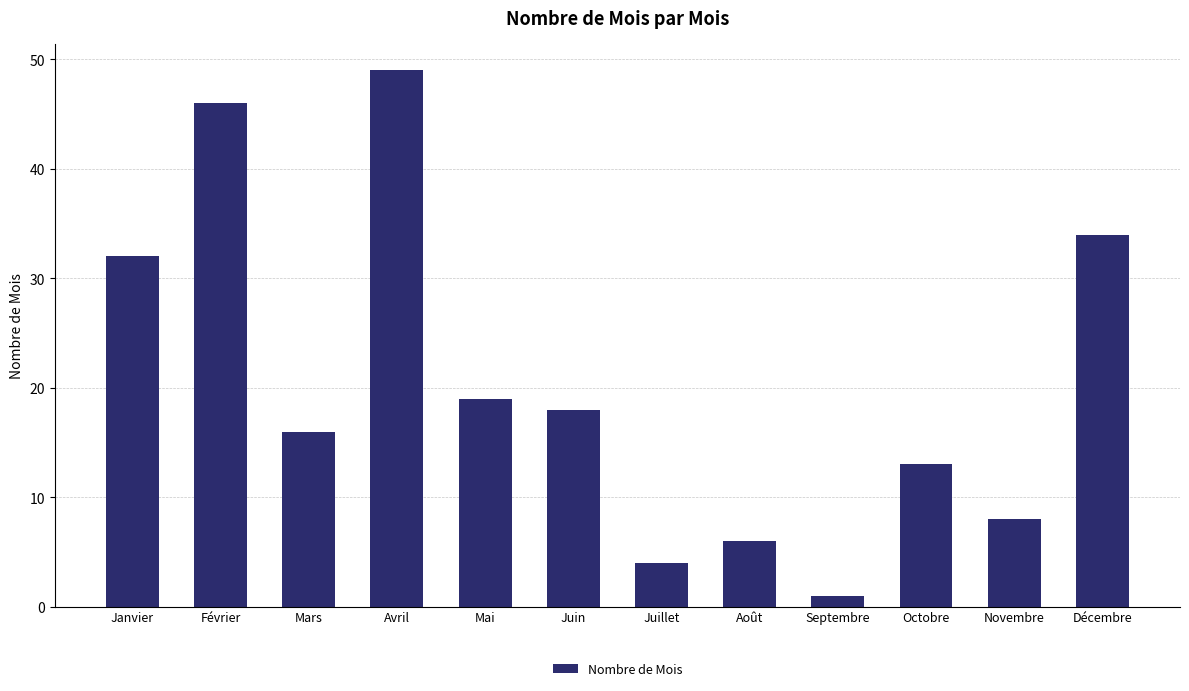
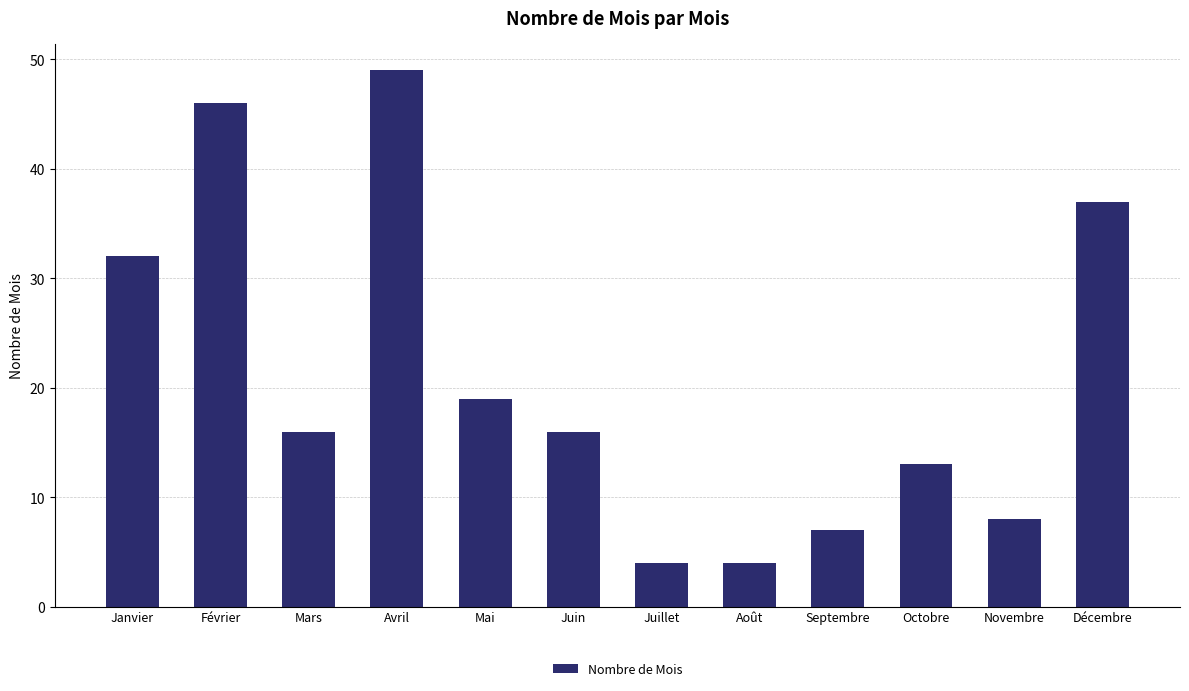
Juin: 18 -> 16
Août: 6 -> 4
Septembre: 1 -> 7
Décembre: 34 -> 37
